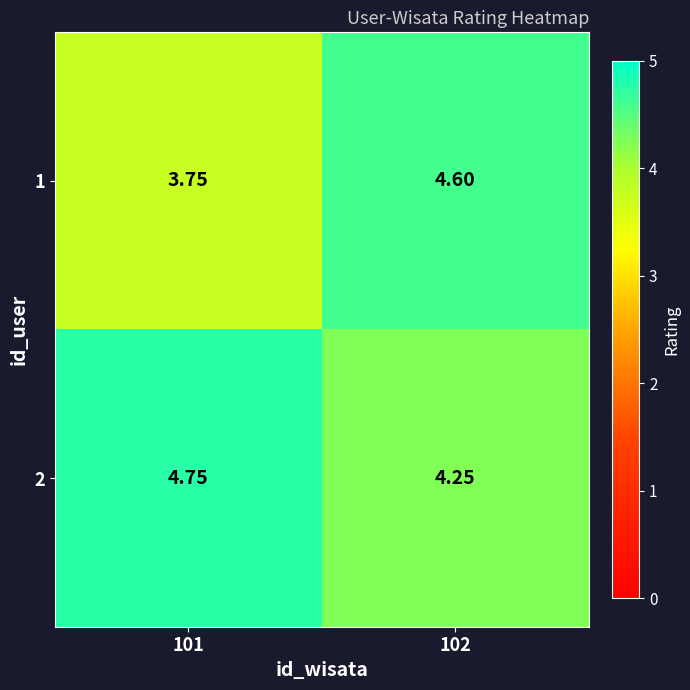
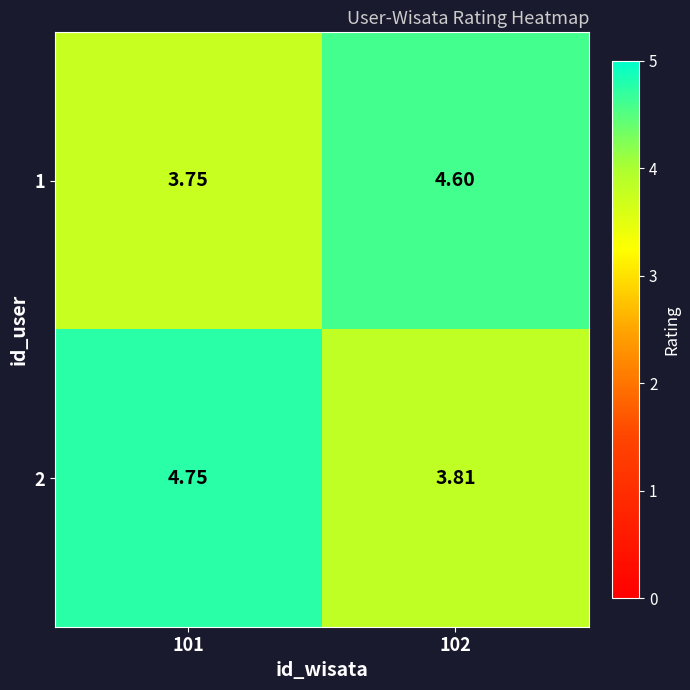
2, 102: 4.25 -> 3.81
